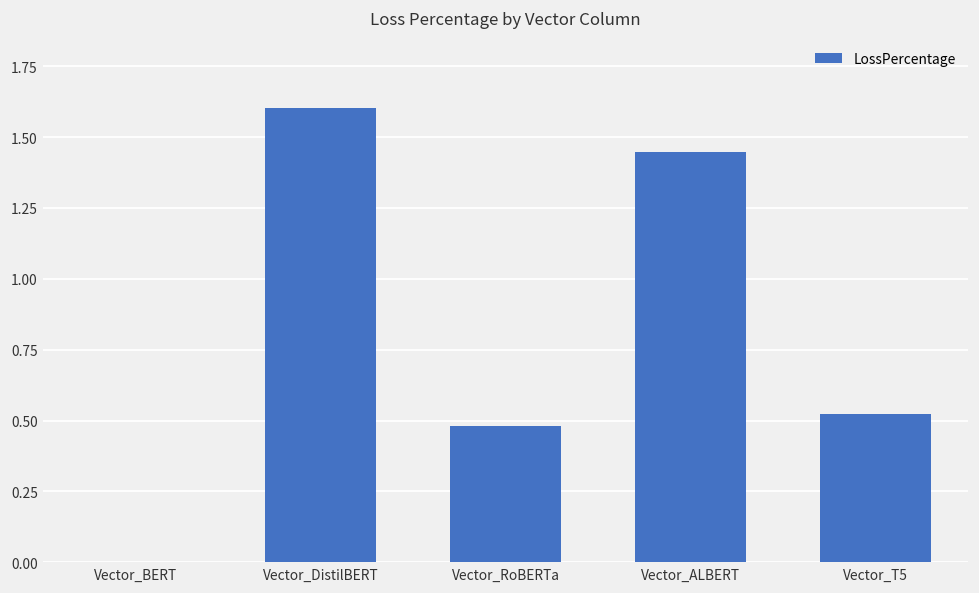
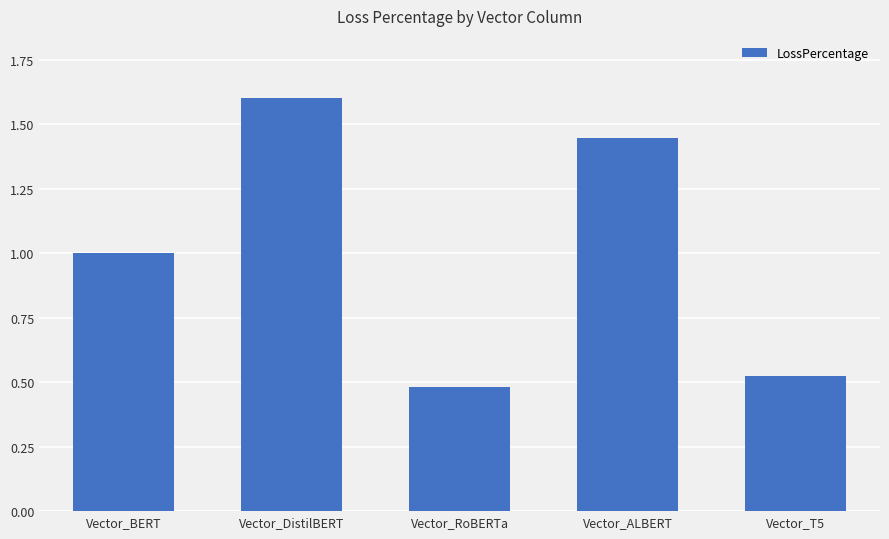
Vector_BERT: 0 -> 1
